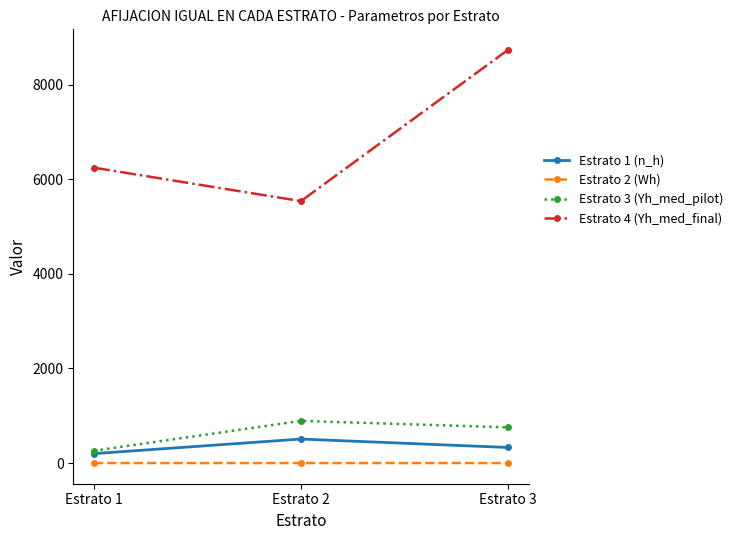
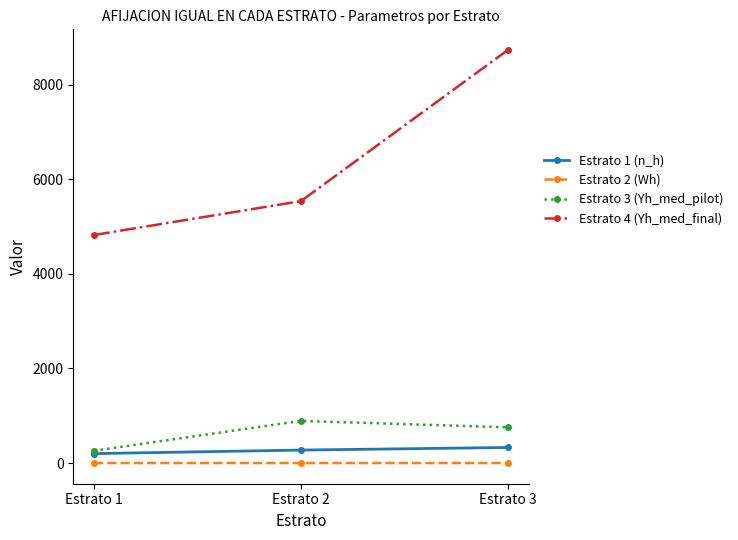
Estrato 4 (Yh_med_final), Estrato 1: 6200 -> 4800
Estrato 1 (n_h), Estrato 2: 500 -> 300
